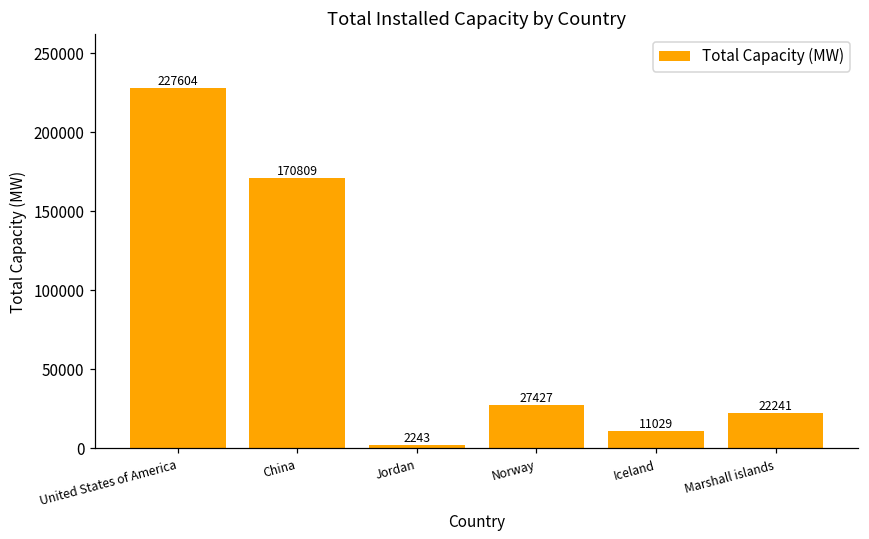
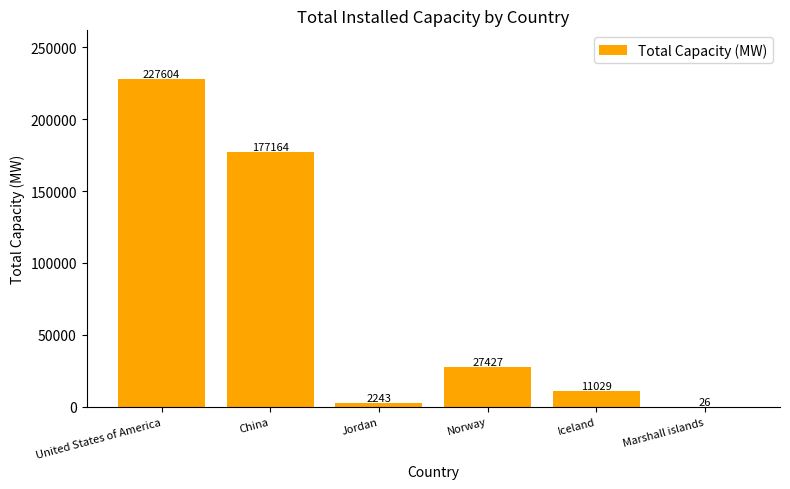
China: 170809 -> 177164
Marshall islands: 22241 -> 26
